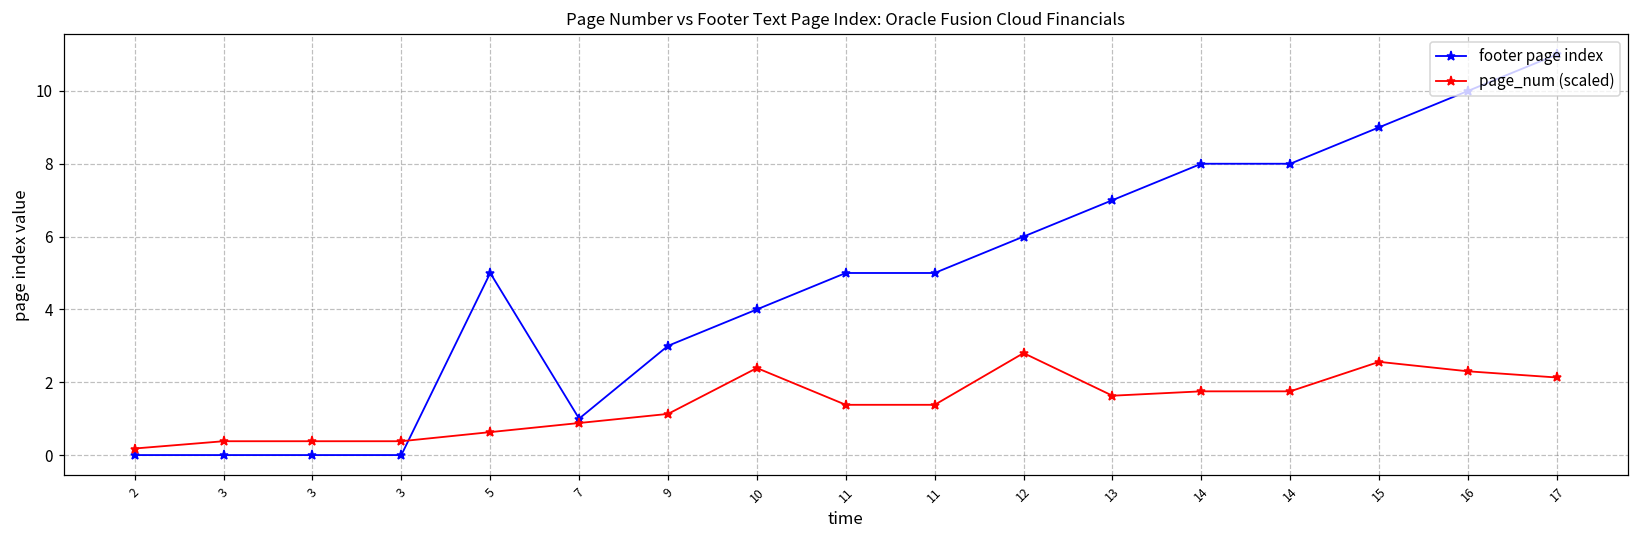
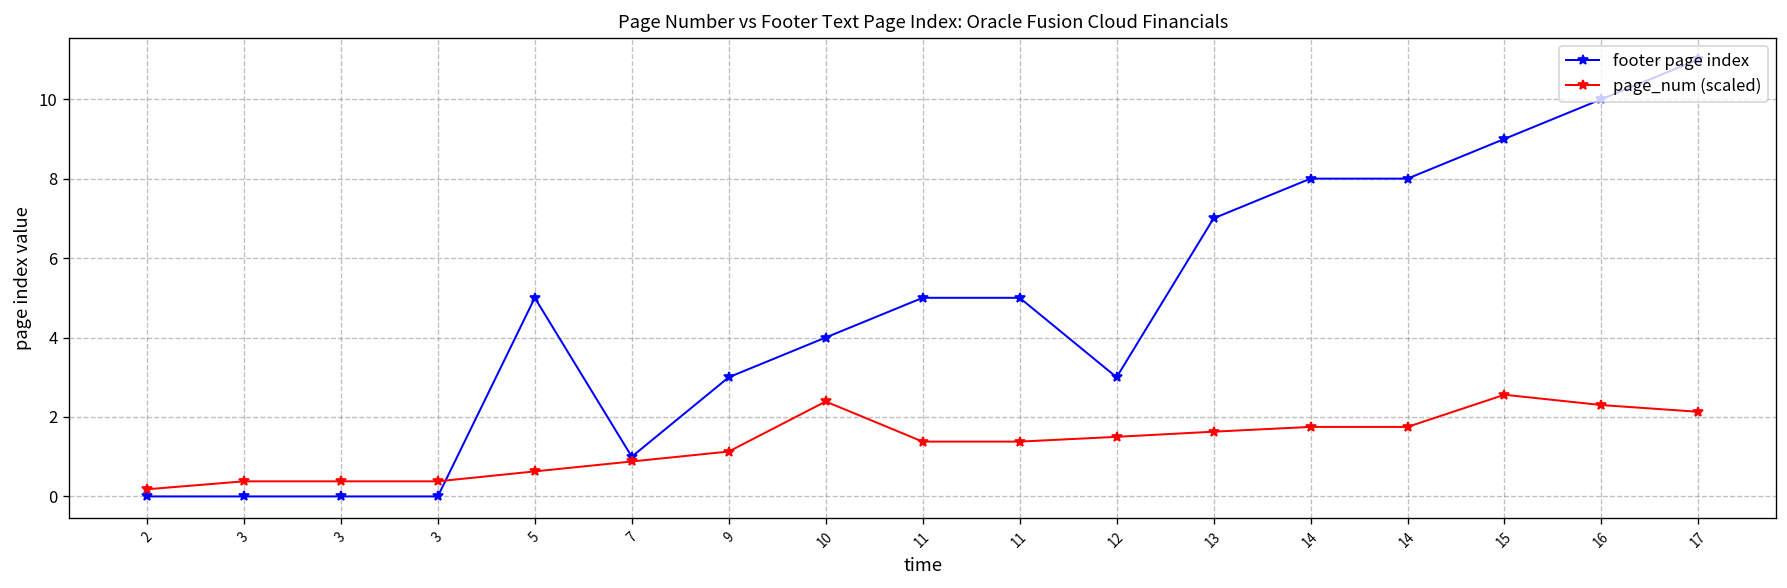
footer page index, 12: 6 -> 3
page_num (scaled), 12: 2.8 -> 1.5
